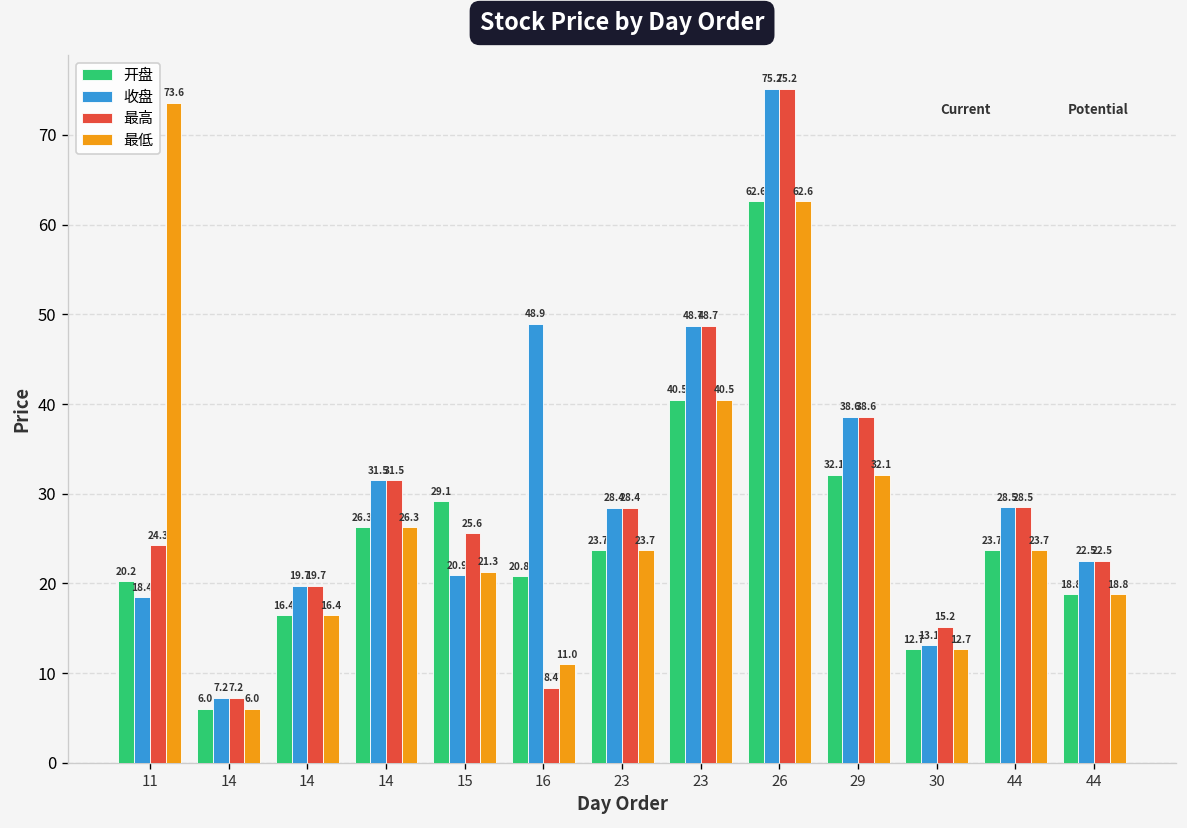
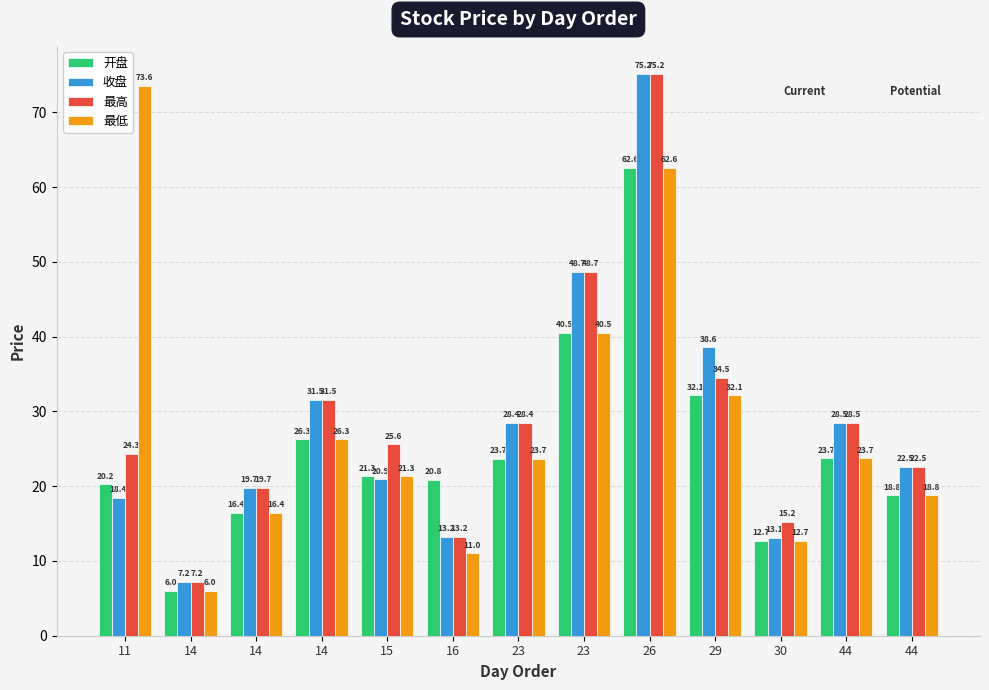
开盘, 15: 29.1 -> 21.3
收盘, 16: 48.9 -> 13.2
最高, 16: 8.4 -> 13.2
最高, 29: 38.6 -> 34.5
